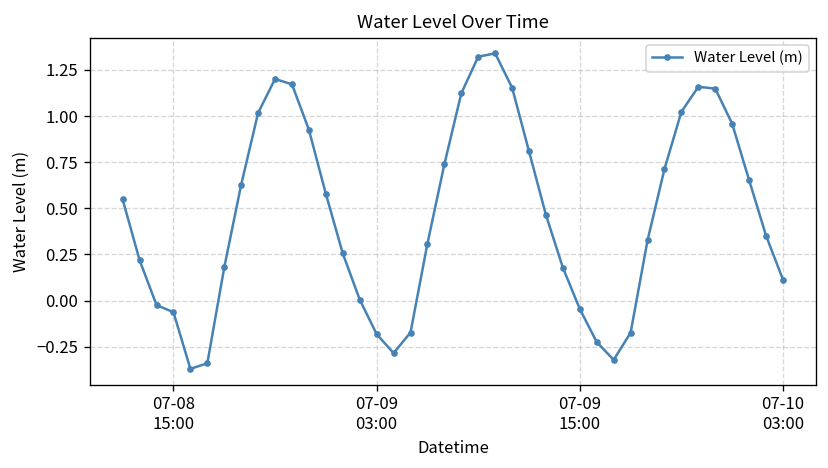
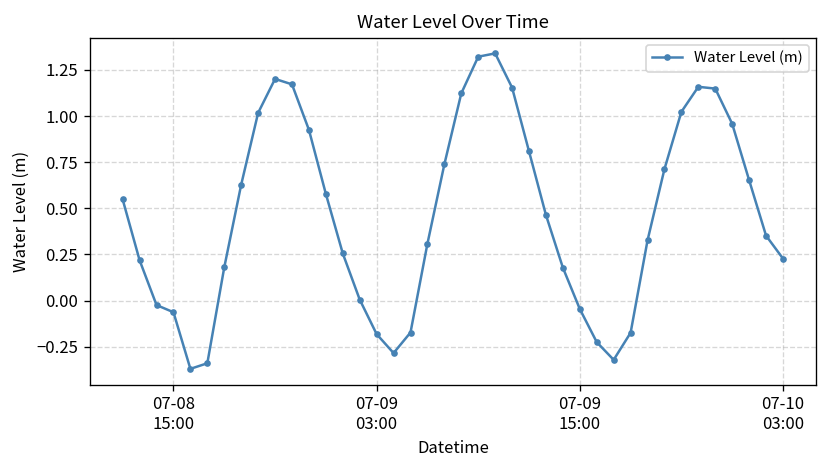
07-10 03:00: 0.11 -> 0.23
